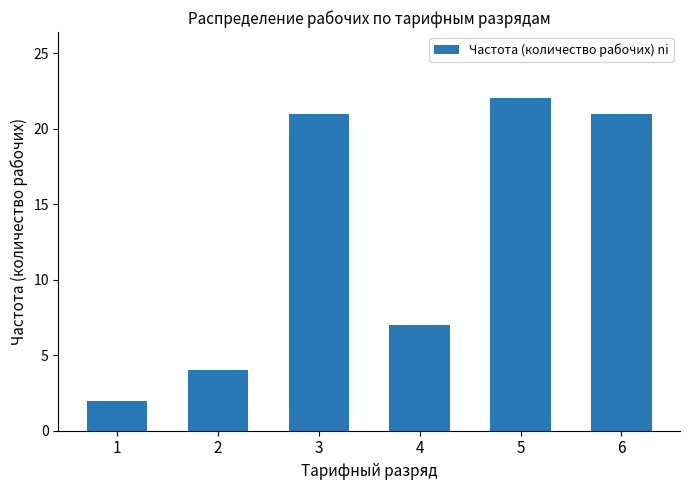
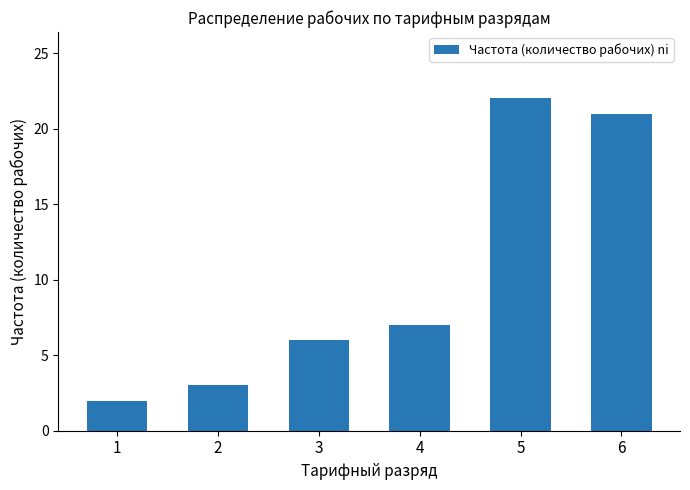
2: 4 -> 3
3: 21 -> 6
